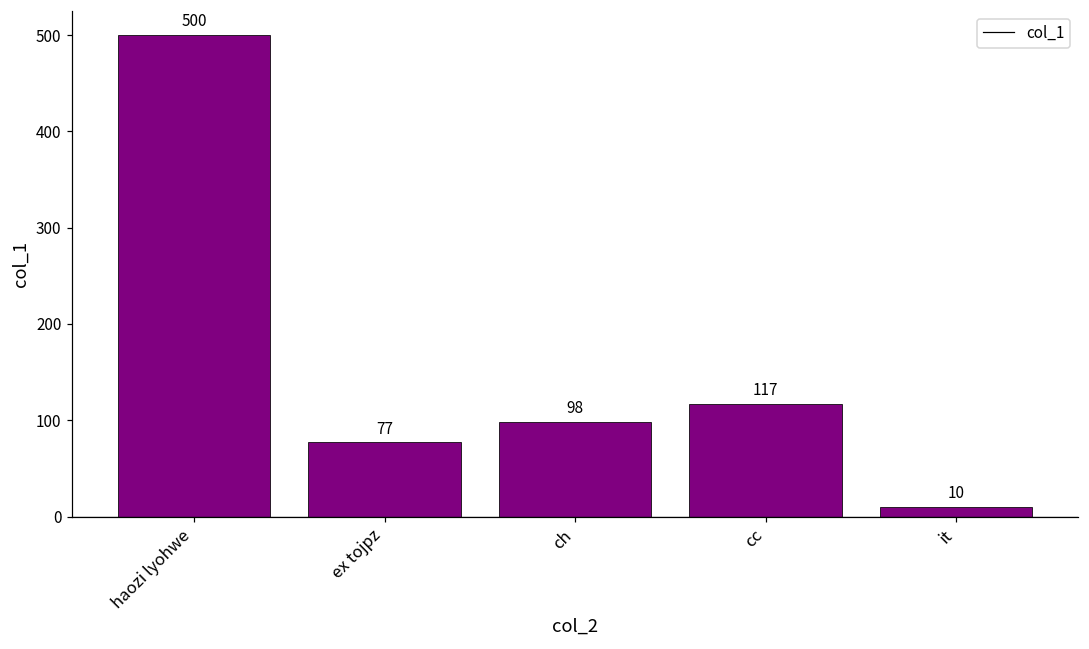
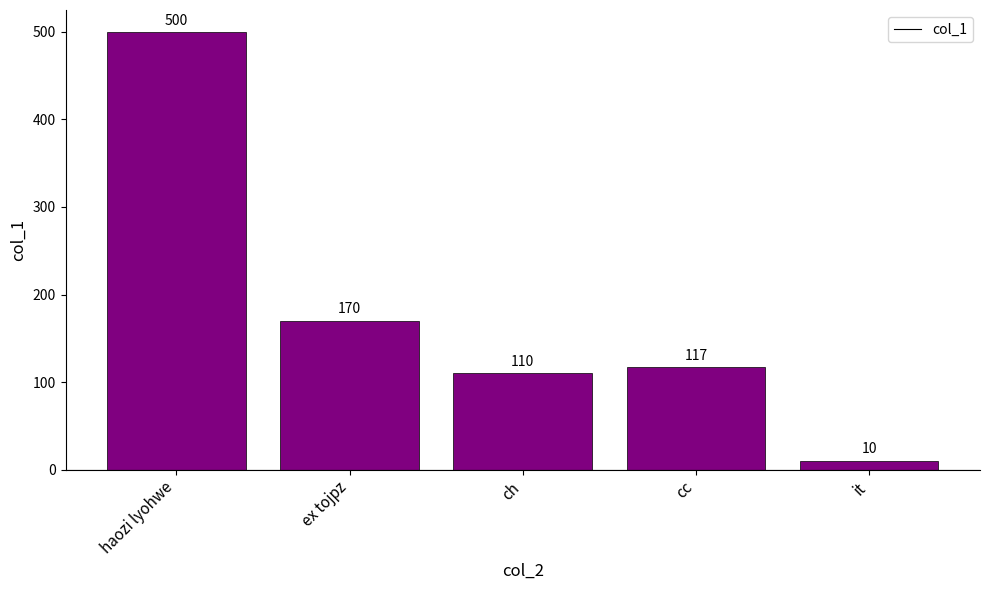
ex tojpz: 77 -> 170
ch: 98 -> 110
